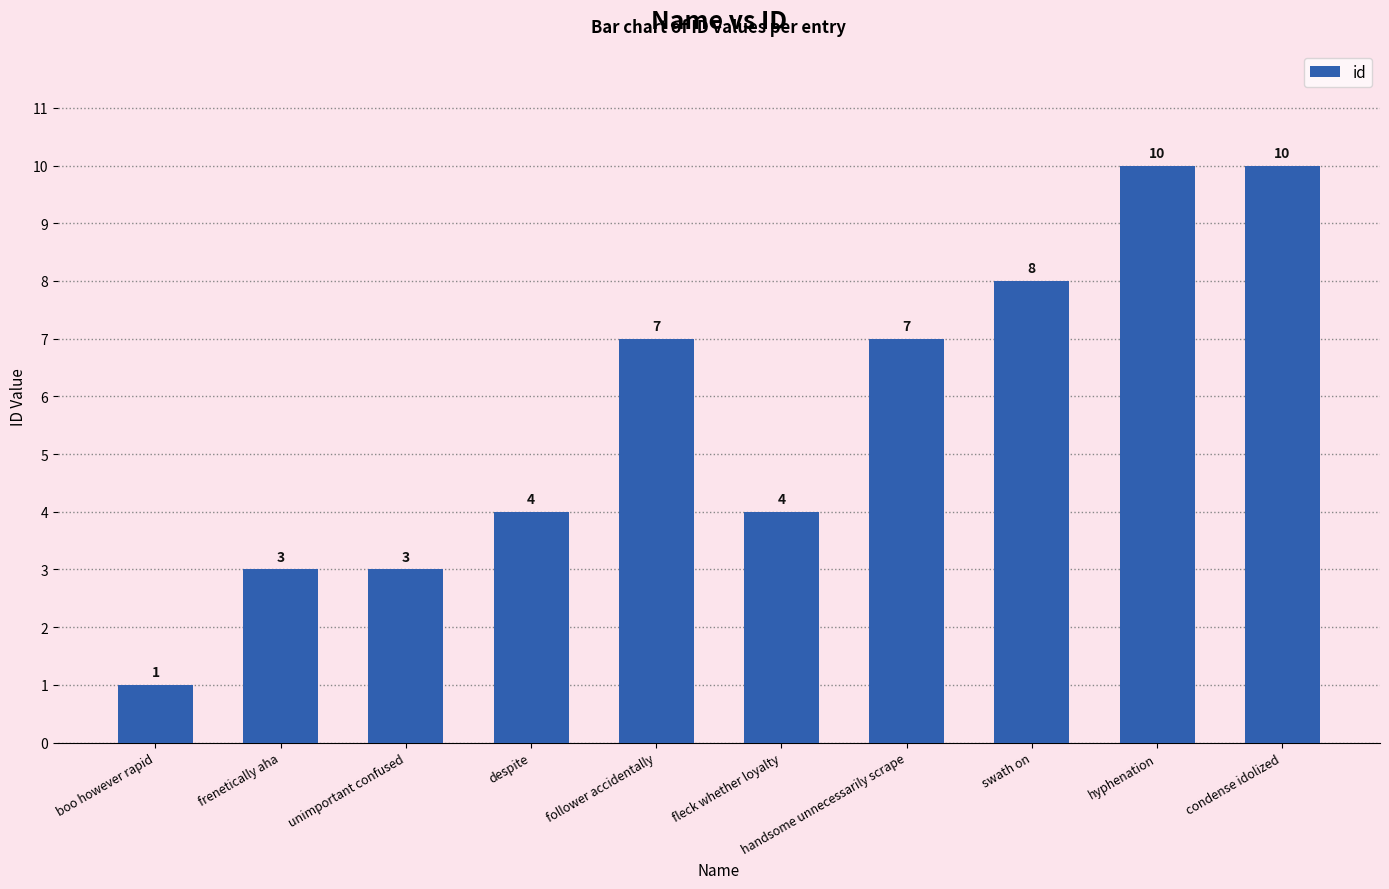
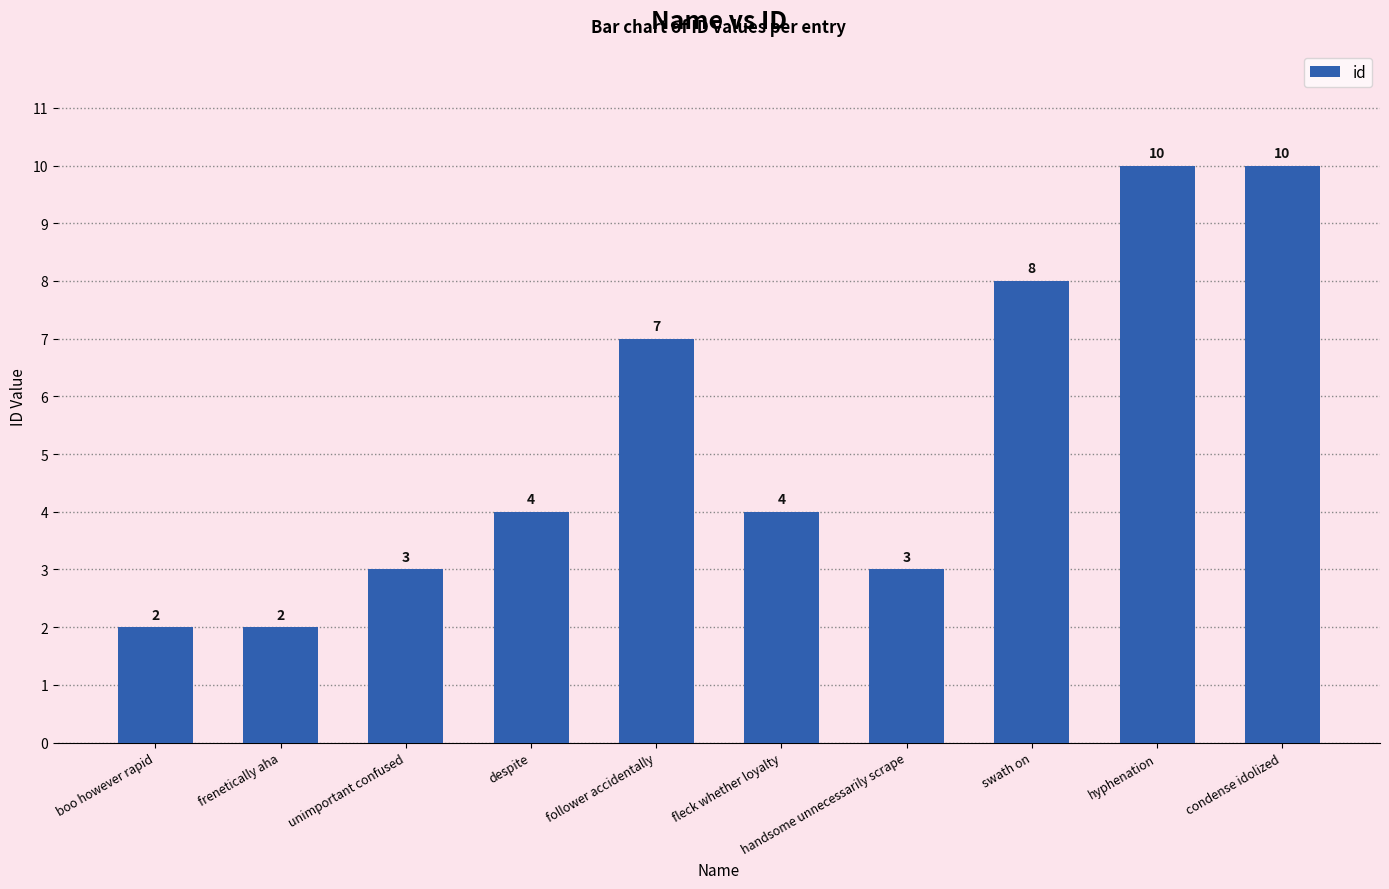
boo however rapid: 1 -> 2
frenetically aha: 3 -> 2
handsome unnecessarily scrape: 7 -> 3
